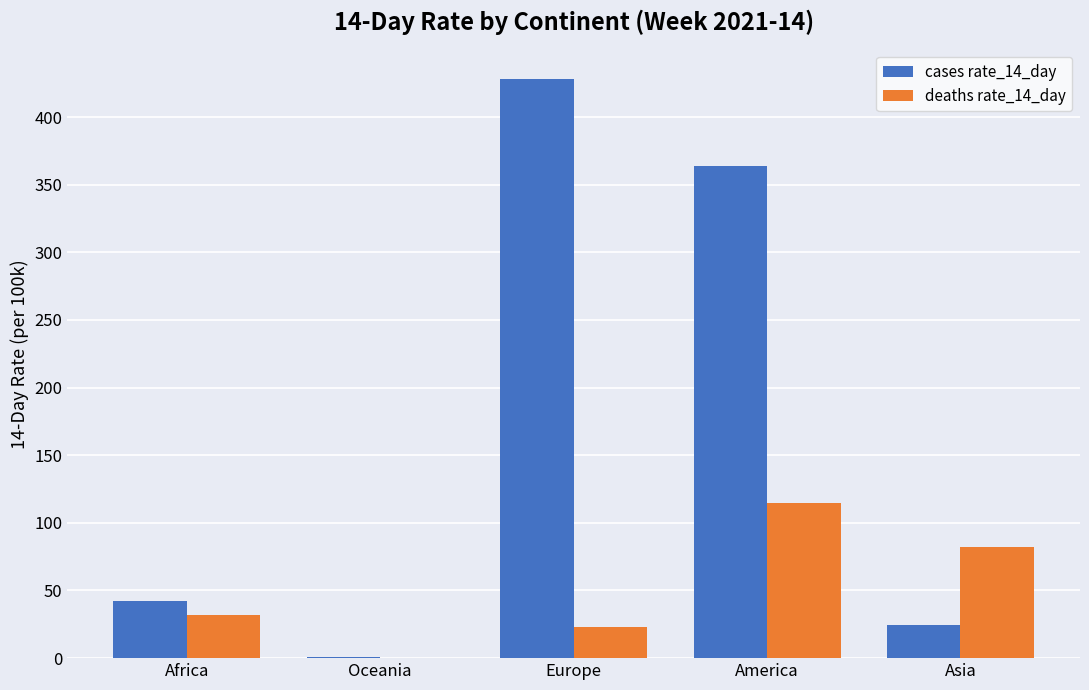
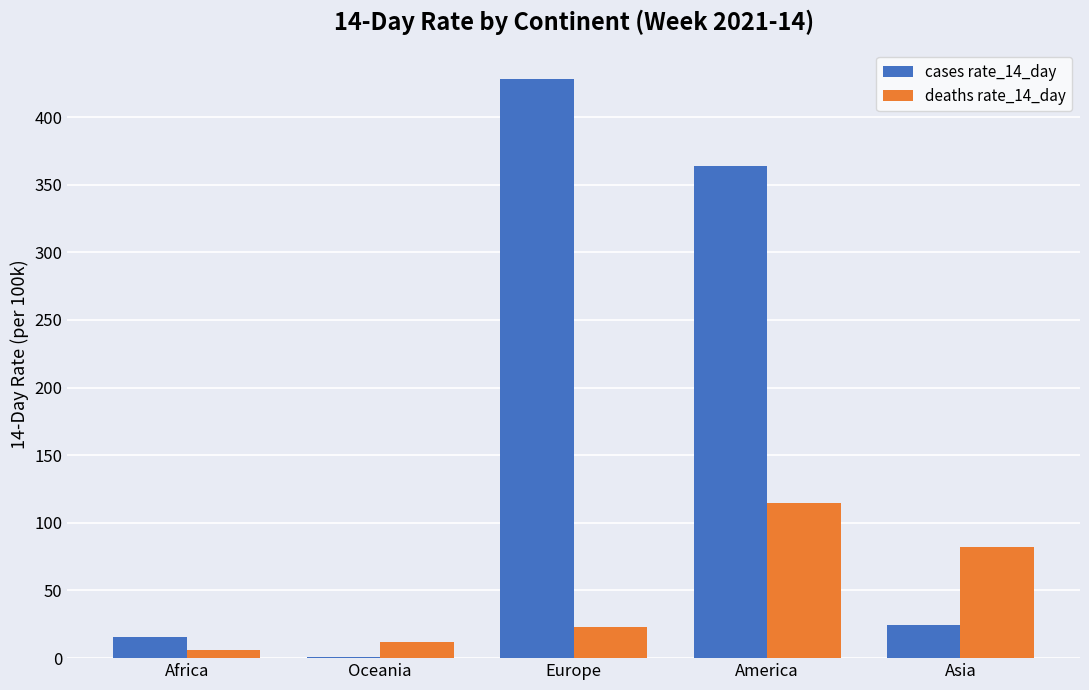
cases rate_14_day, Africa: 42 -> 15
deaths rate_14_day, Africa: 32 -> 6
deaths rate_14_day, Oceania: 0 -> 12
